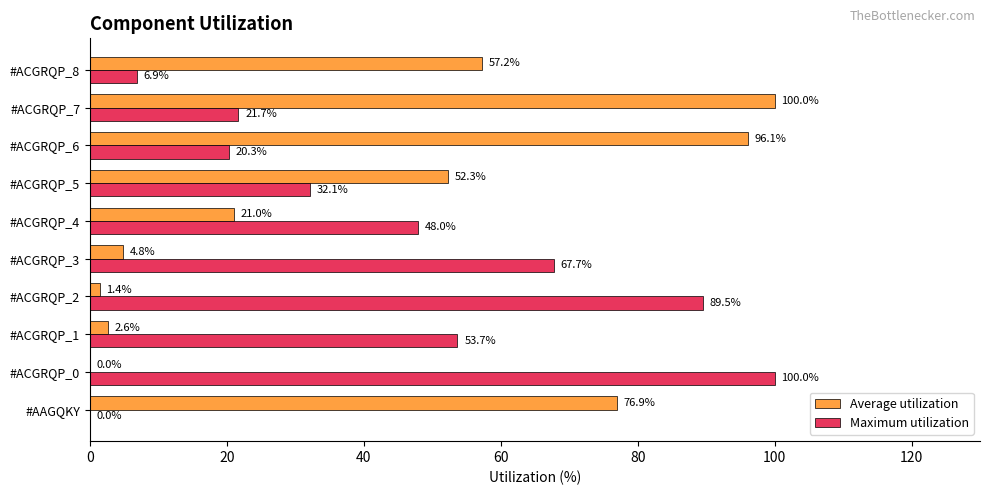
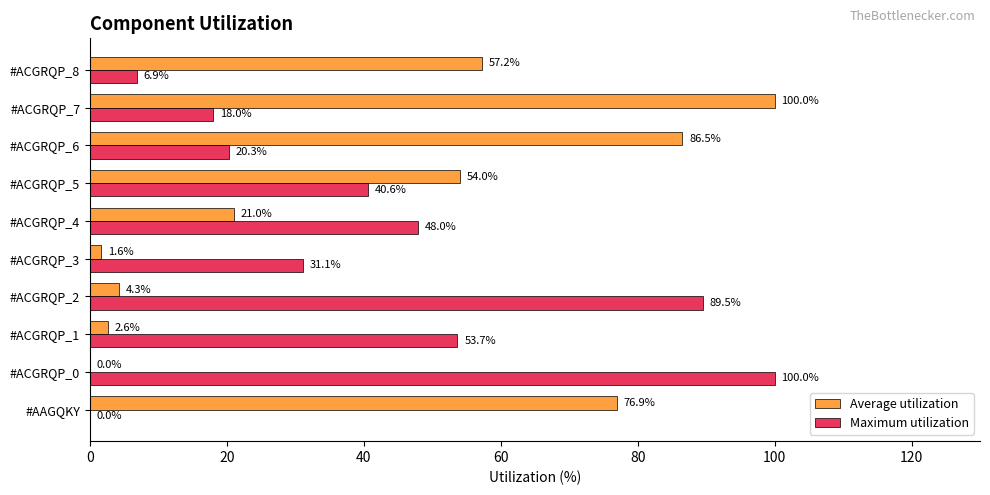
Maximum utilization, #ACGRQP_7: 21.7% -> 18.0%
Average utilization, #ACGRQP_6: 96.1% -> 86.5%
Average utilization, #ACGRQP_5: 52.3% -> 54.0%
Maximum utilization, #ACGRQP_5: 32.1% -> 40.6%
Average utilization, #ACGRQP_3: 4.8% -> 1.6%
Maximum utilization, #ACGRQP_3: 67.7% -> 31.1%
Average utilization, #ACGRQP_2: 1.4% -> 4.3%
